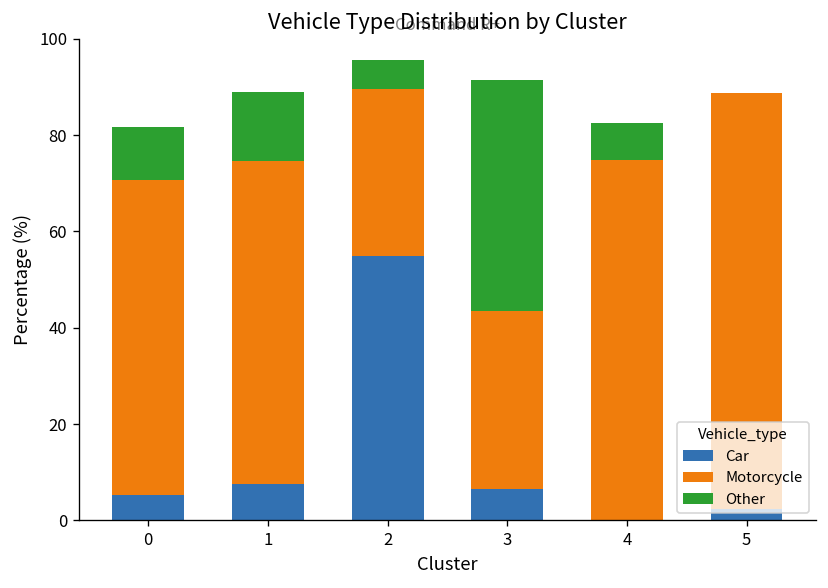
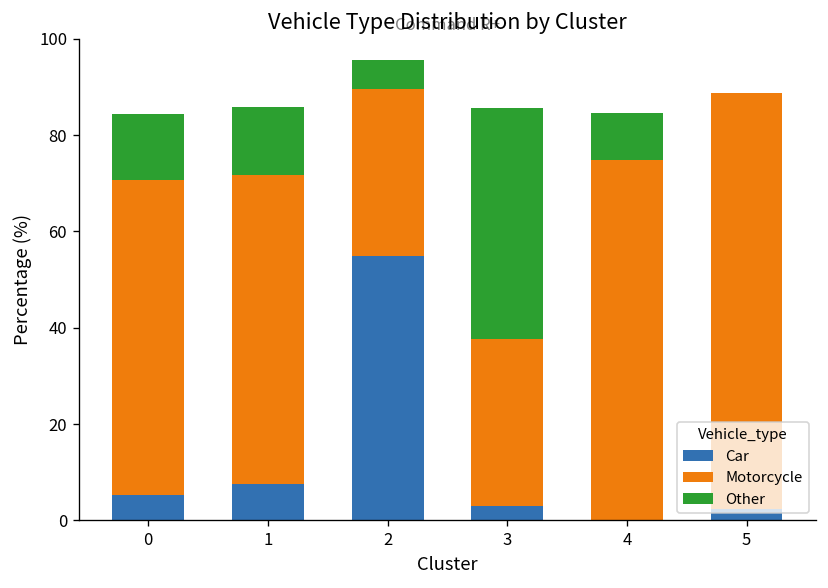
Other, 0: 11 -> 14
Motorcycle, 1: 67 -> 64
Car, 3: 7 -> 3
Motorcycle, 3: 37 -> 35
Other, 4: 8 -> 10
